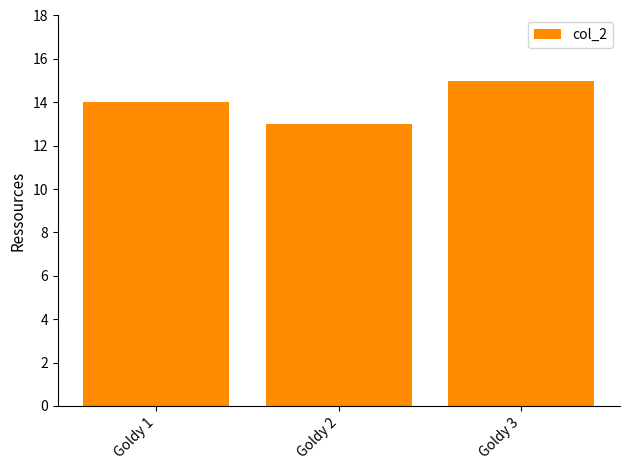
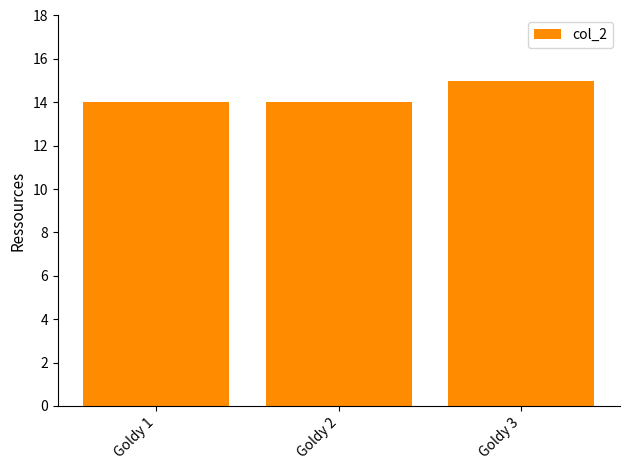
Goldy 2: 13 -> 14
